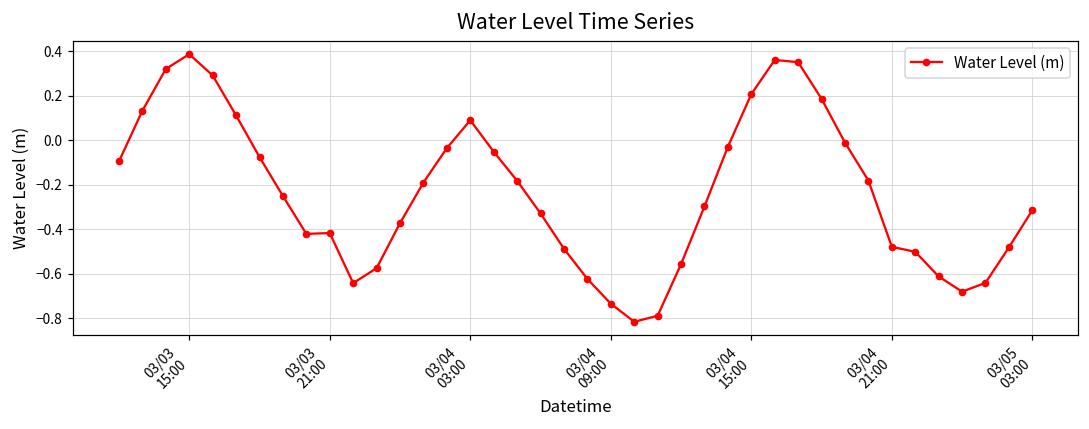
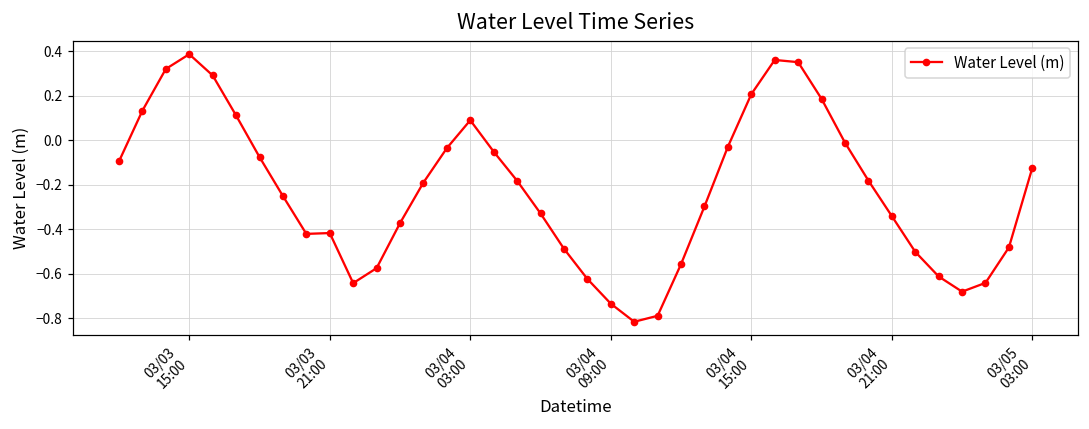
03/04 21:00: -0.48 -> -0.34
03/05 03:00: -0.31 -> -0.12
